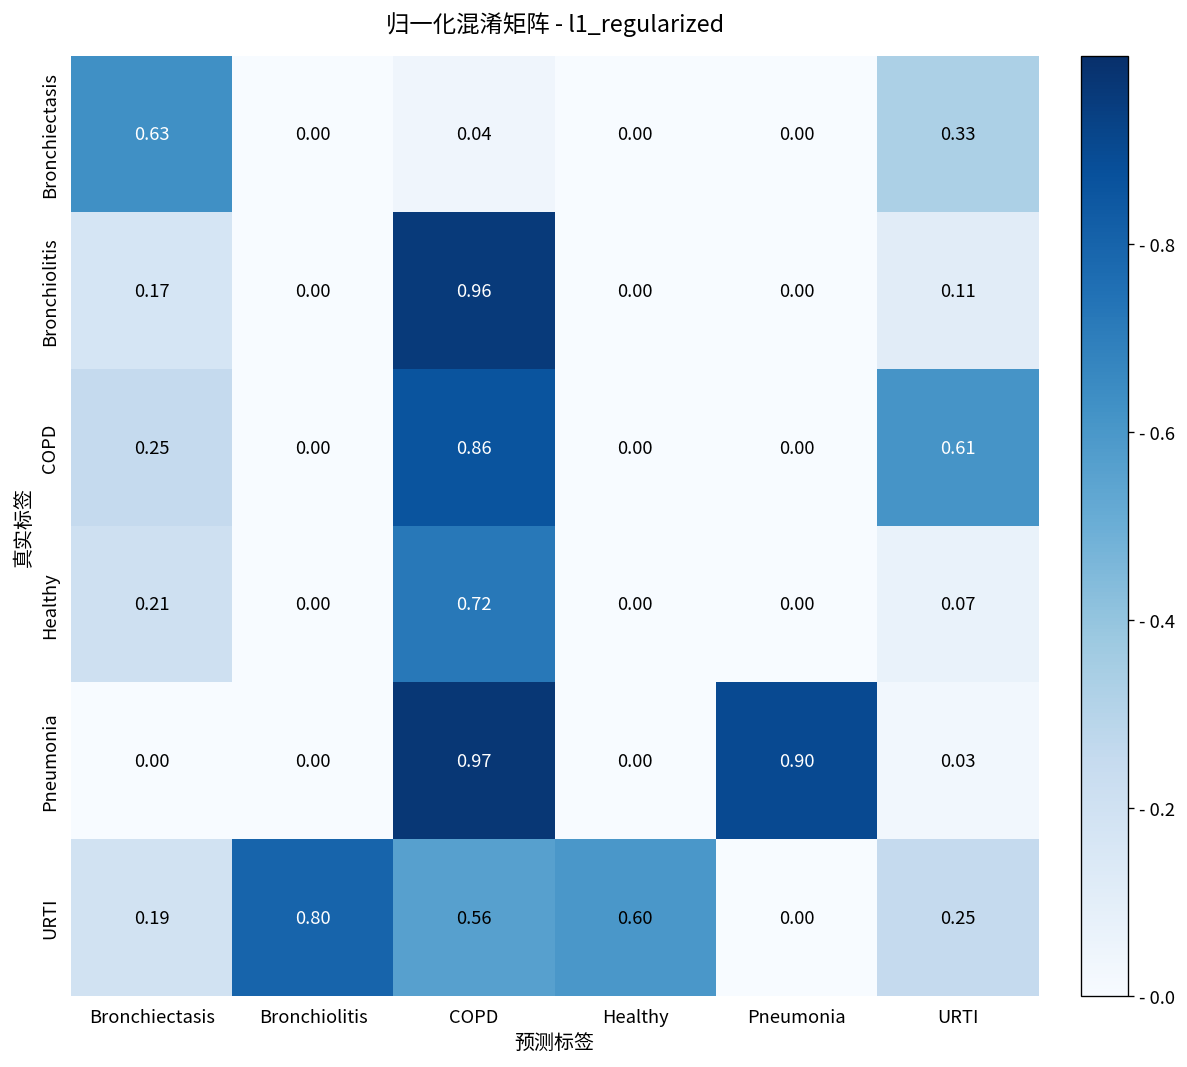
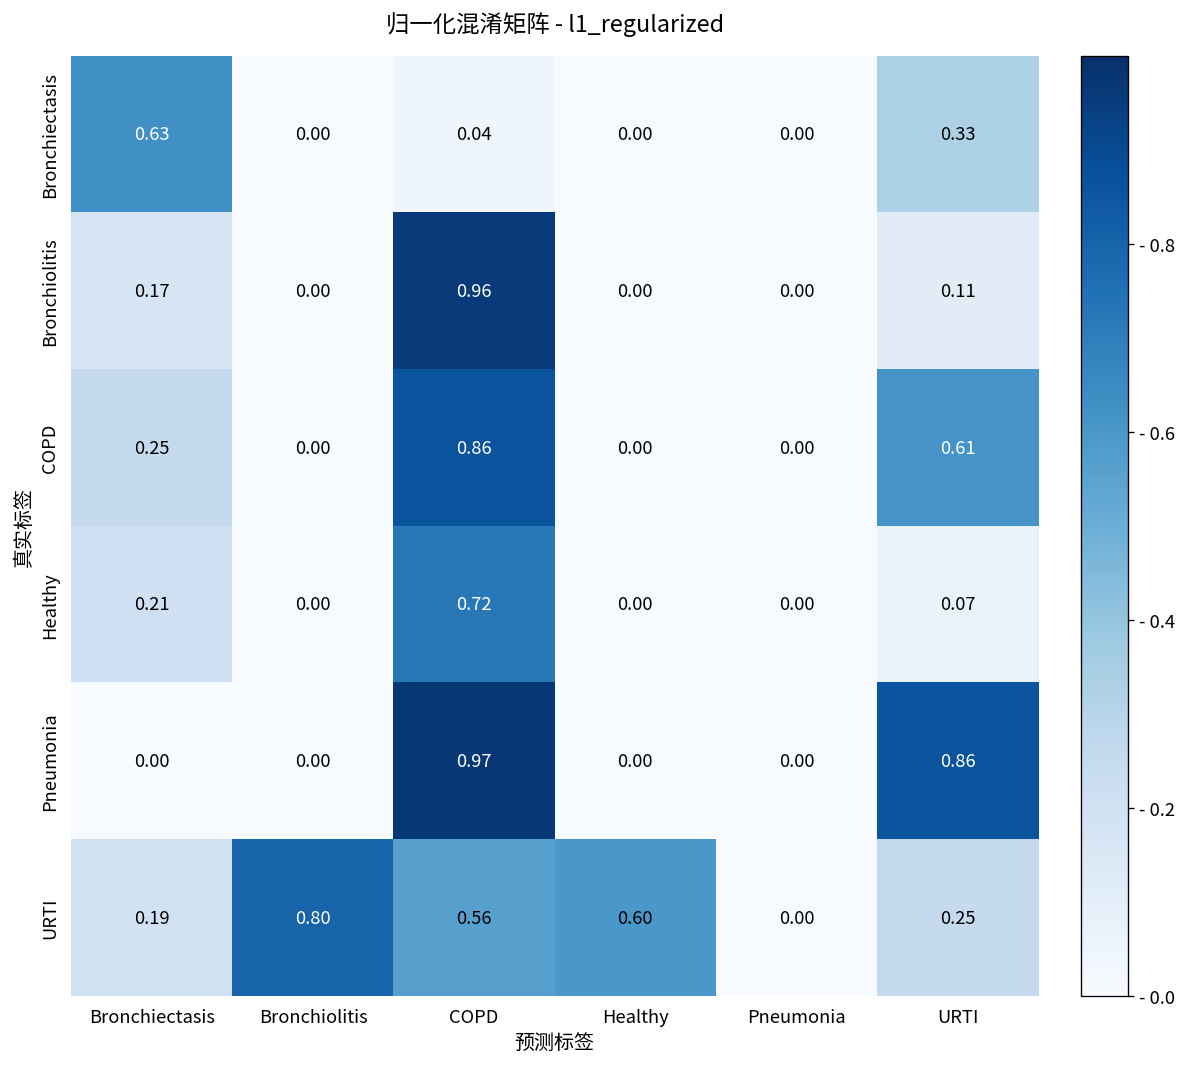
Pneumonia, Pneumonia: 0.90 -> 0.00
Pneumonia, URTI: 0.03 -> 0.86
